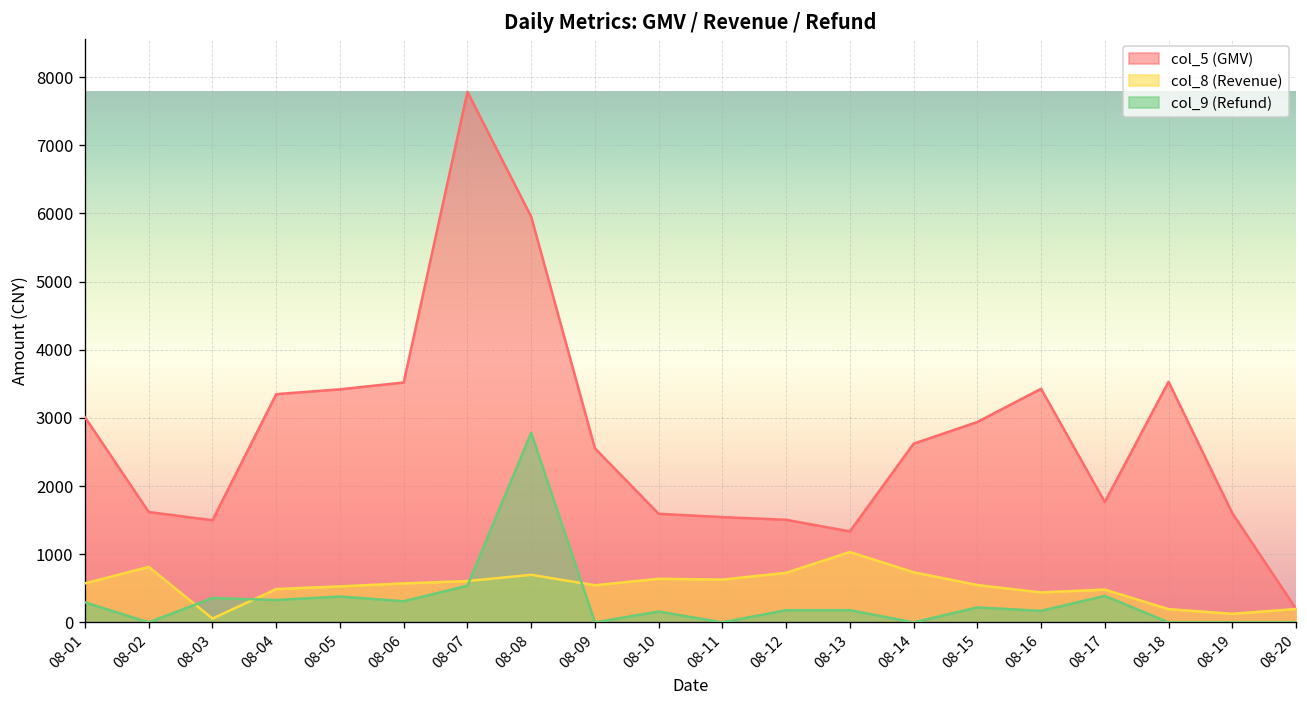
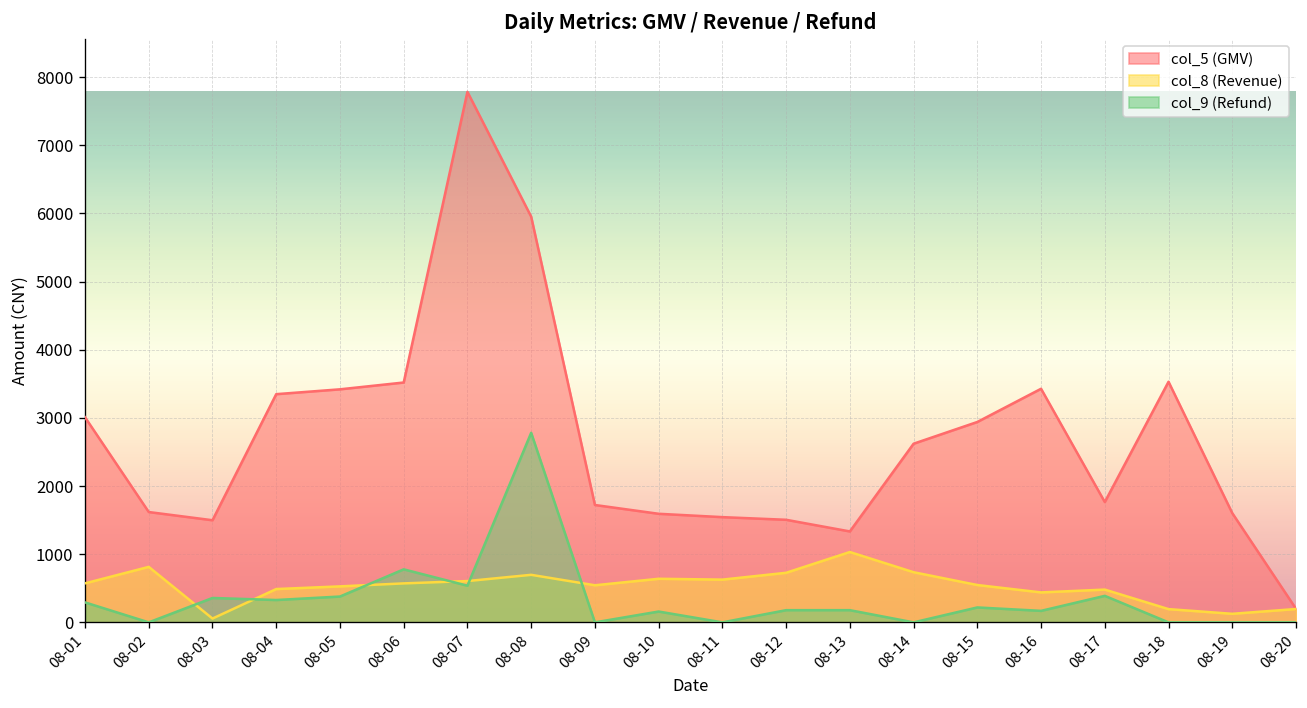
col_9 (Refund), 08-06: 300 -> 800
col_5 (GMV), 08-09: 2600 -> 1700
